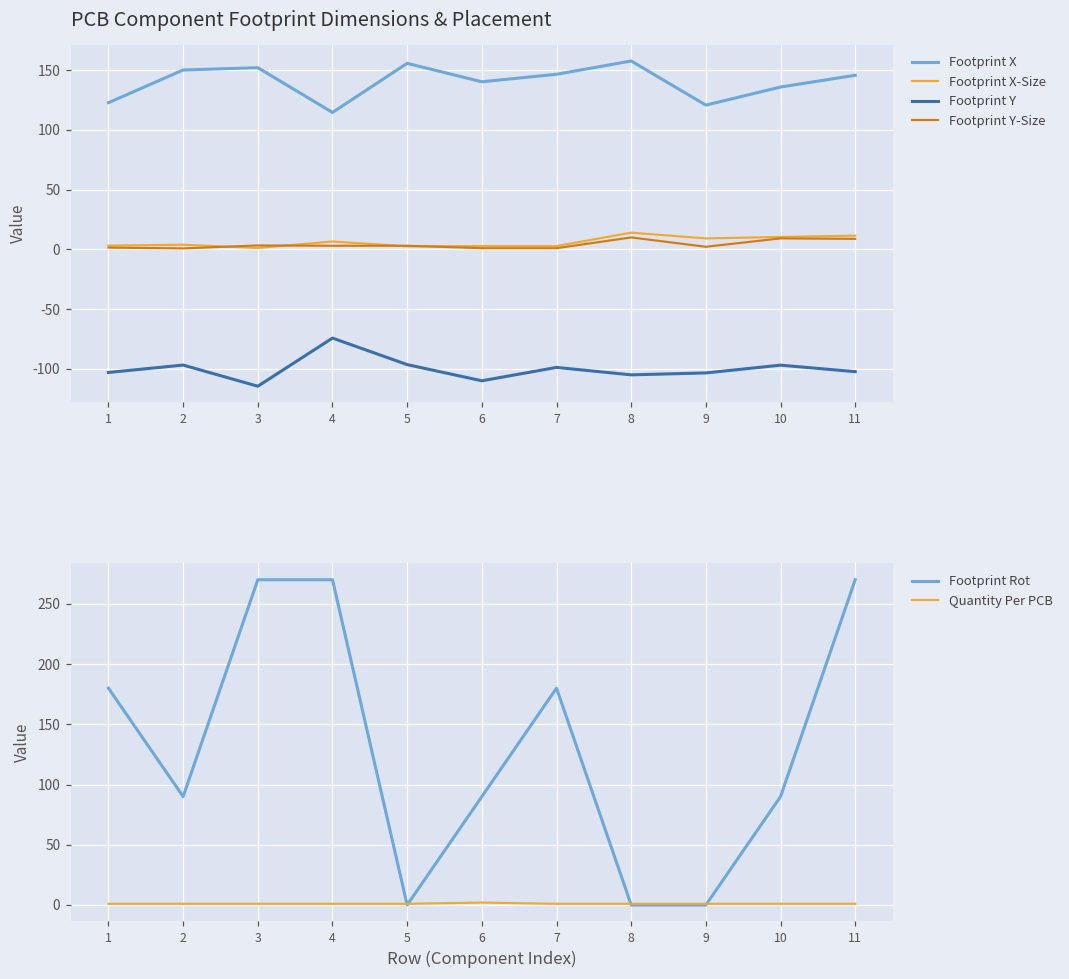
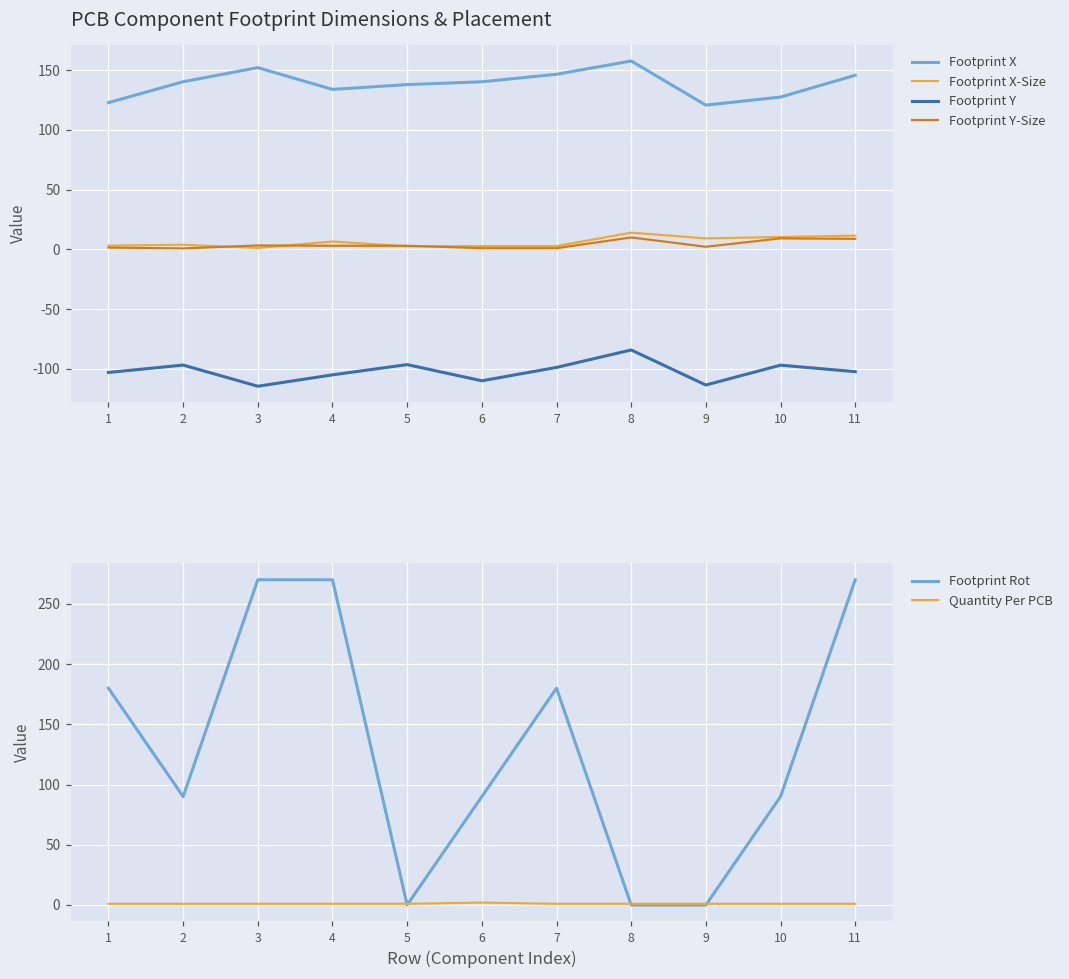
PCB Component Footprint Dimensions & Placement, Footprint X, 2: 150 -> 140
PCB Component Footprint Dimensions & Placement, Footprint X, 4: 115 -> 134
PCB Component Footprint Dimensions & Placement, Footprint Y, 4: -74 -> -105
PCB Component Footprint Dimensions & Placement, Footprint X, 5: 156 -> 138
PCB Component Footprint Dimensions & Placement, Footprint Y, 8: -105 -> -84
PCB Component Footprint Dimensions & Placement, Footprint Y, 9: -103 -> -114
PCB Component Footprint Dimensions & Placement, Footprint X, 10: 136 -> 127
